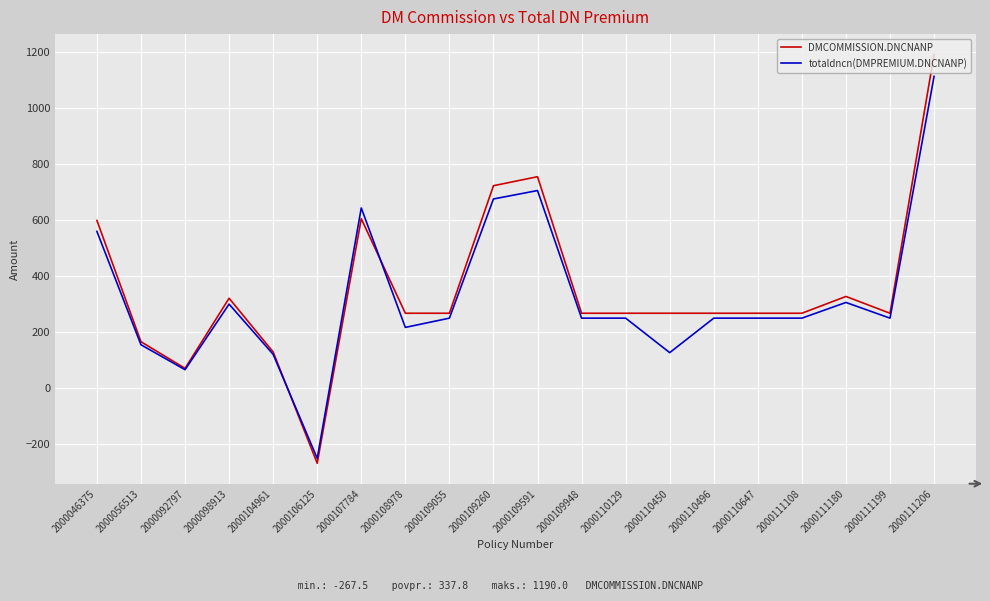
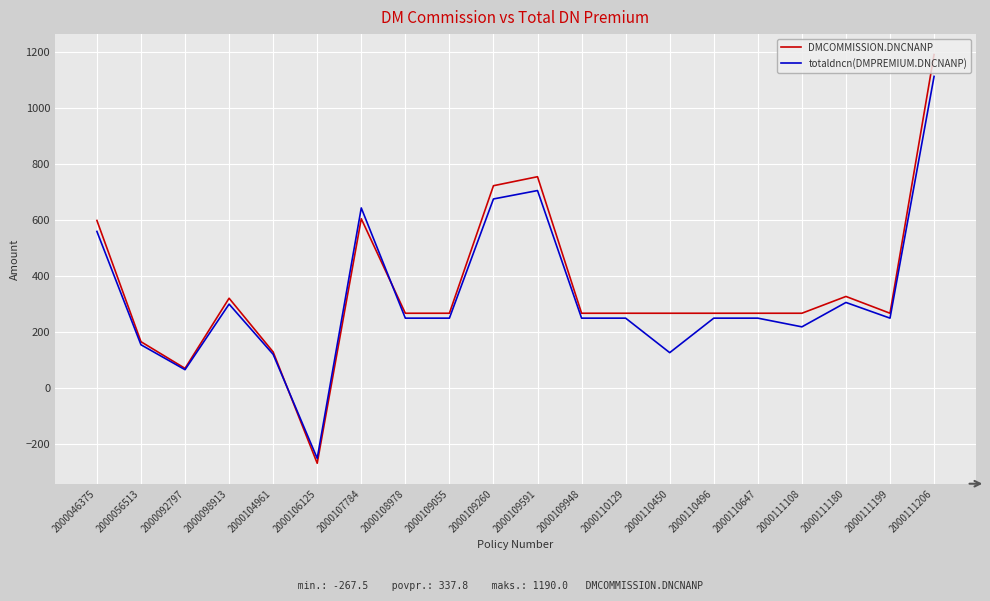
totaldncn(DMPREMIUM.DNCNANP), 2000108978: 220 -> 250
totaldncn(DMPREMIUM.DNCNANP), 2000111108: 250 -> 220
